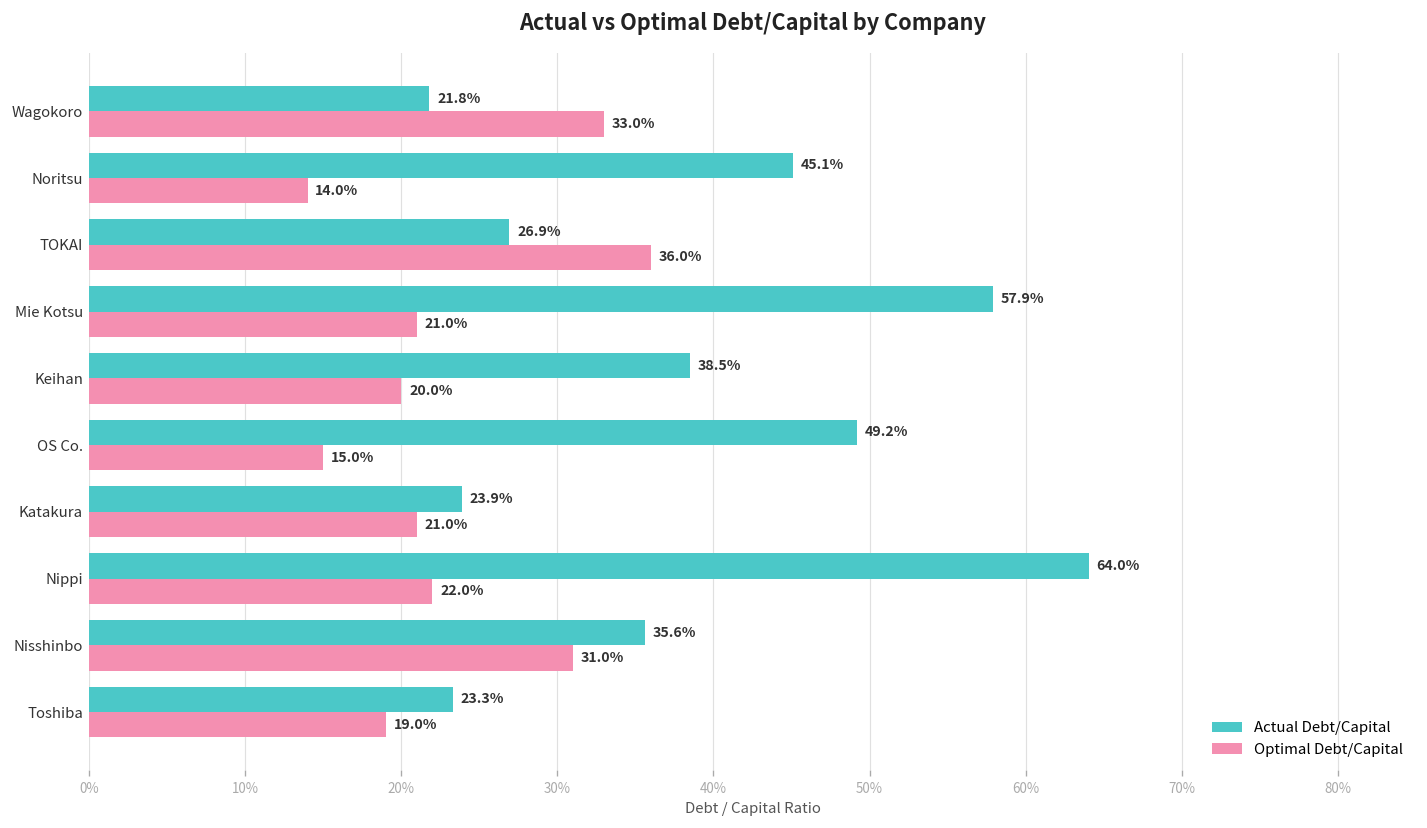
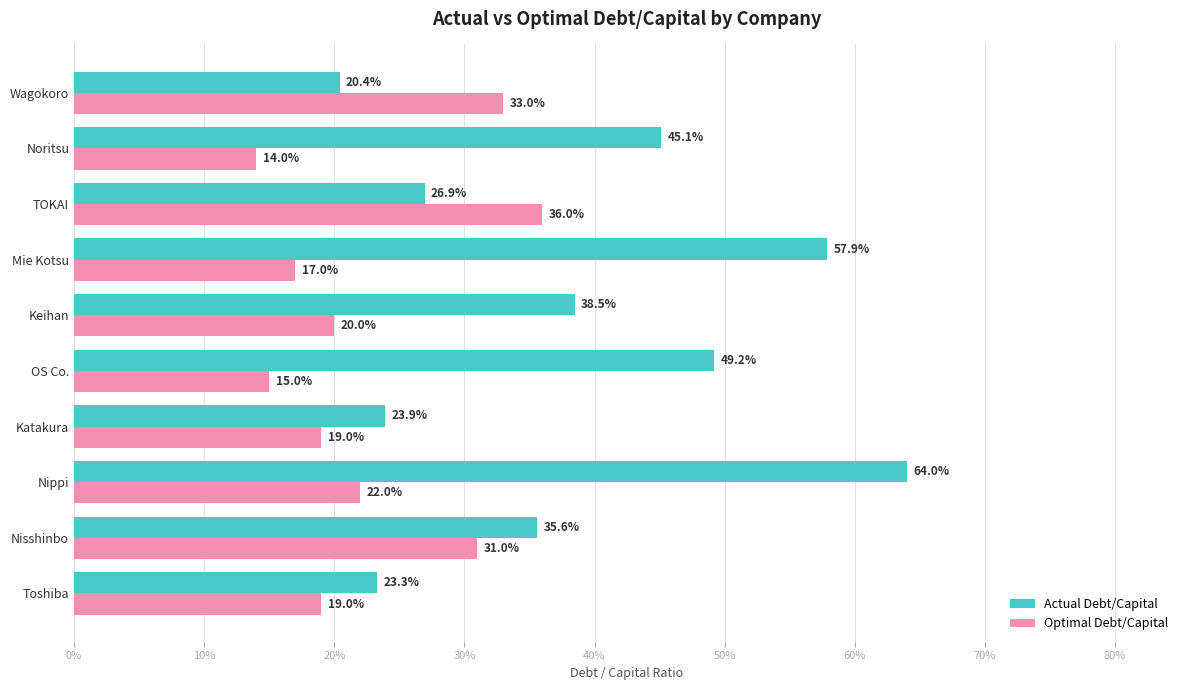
Actual Debt/Capital, Wagokoro: 21.8% -> 20.4%
Optimal Debt/Capital, Mie Kotsu: 21.0% -> 17.0%
Optimal Debt/Capital, Katakura: 21.0% -> 19.0%
